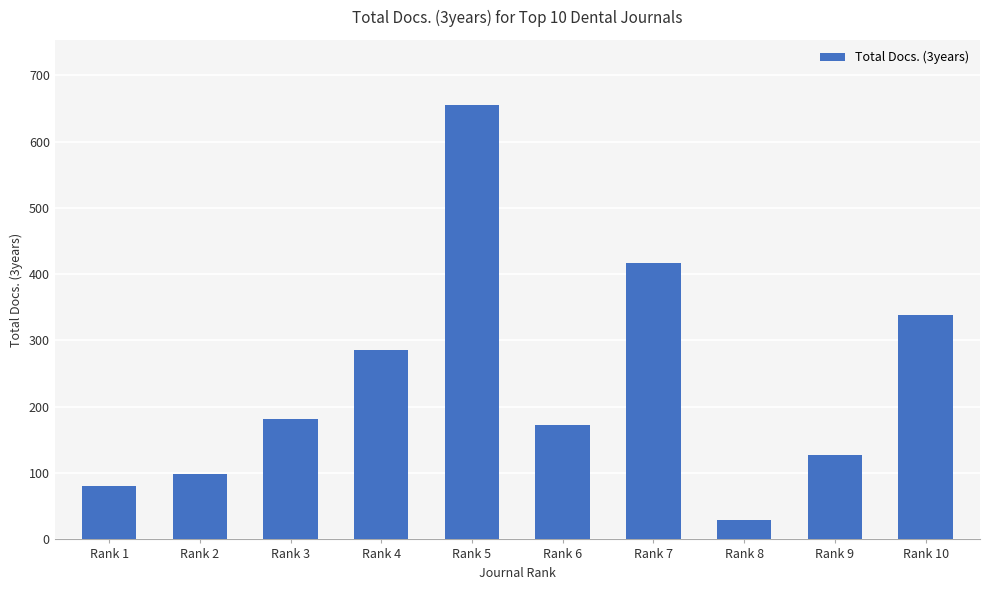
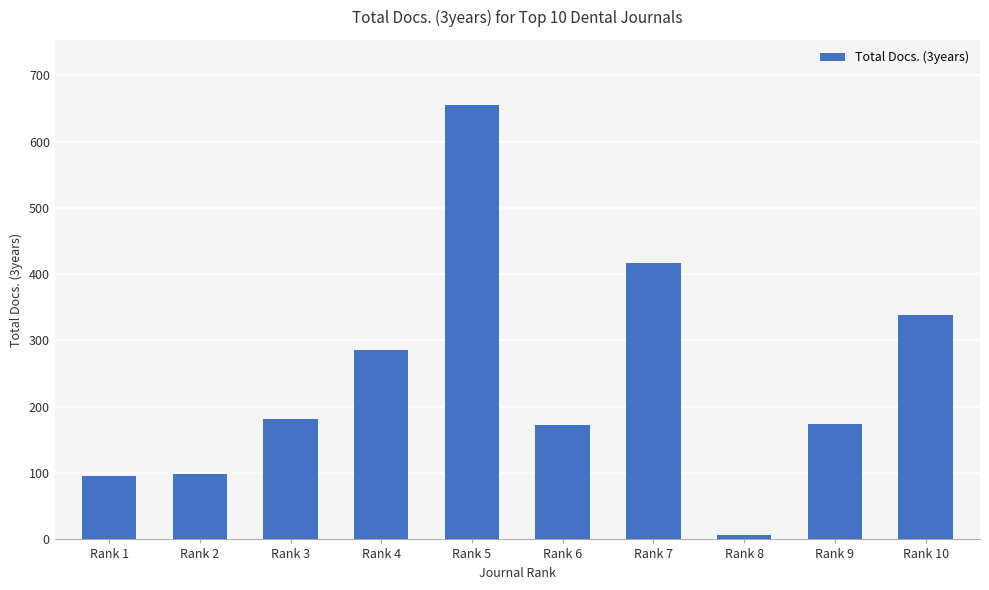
Rank 1: 80 -> 100
Rank 8: 30 -> 10
Rank 9: 130 -> 170
